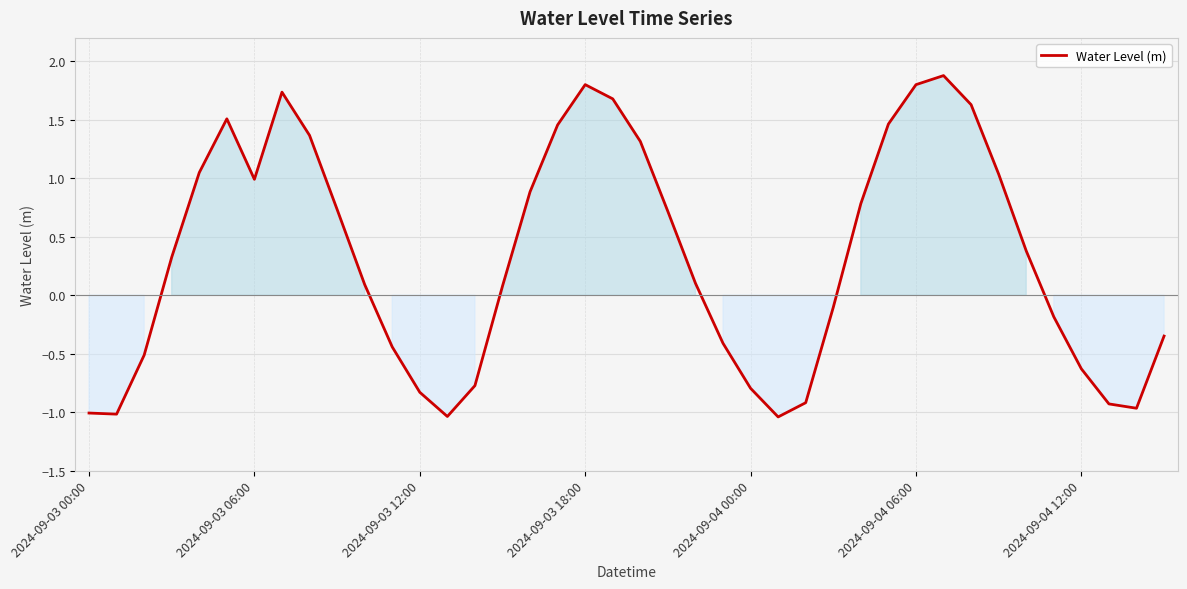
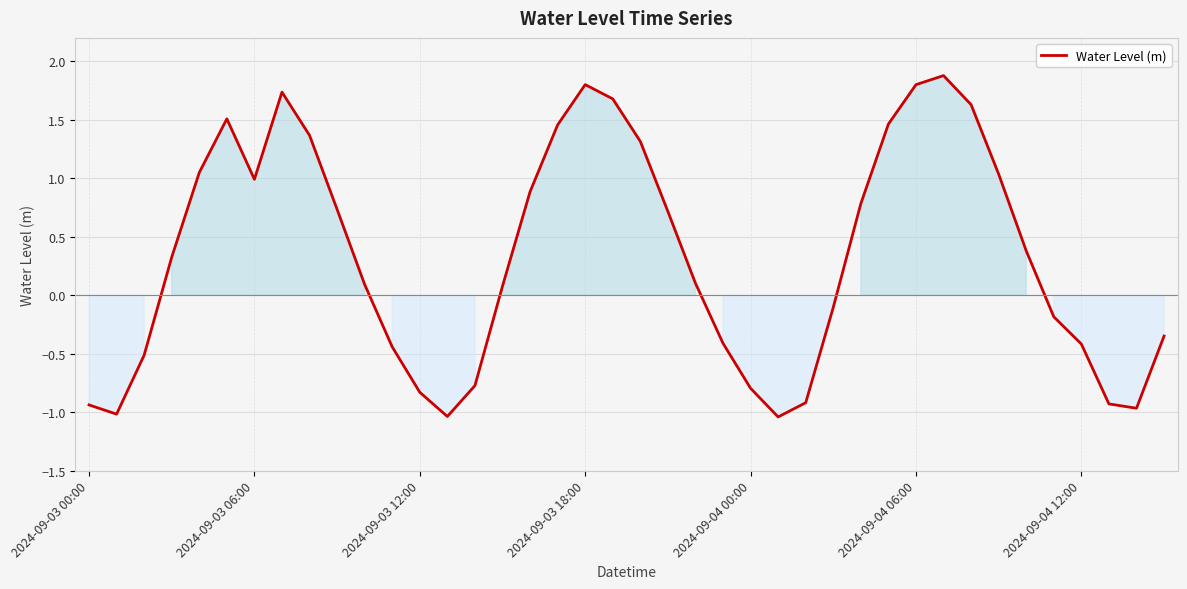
2024-09-03 00:00: -1.01 -> -0.94
2024-09-04 12:00: -0.63 -> -0.42
